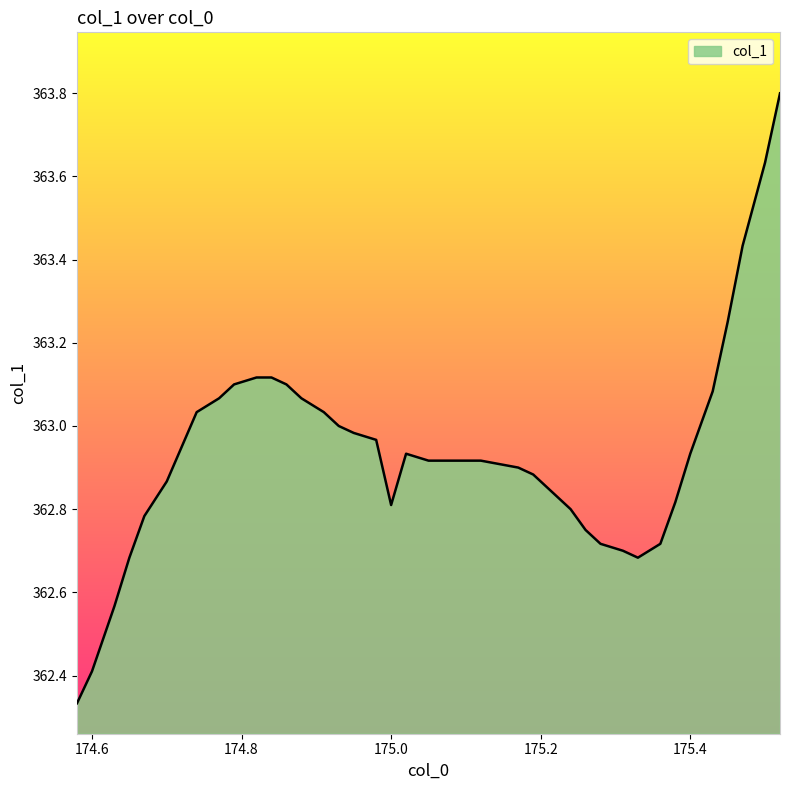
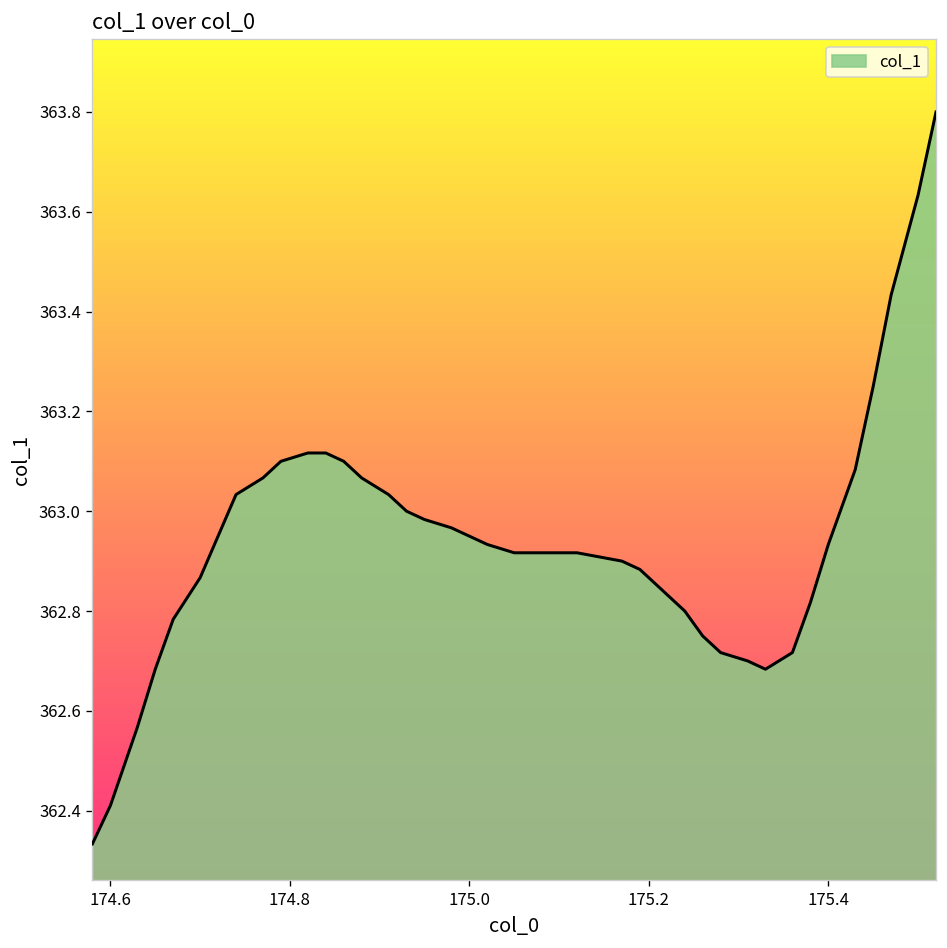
175.0: 362.81 -> 362.95
